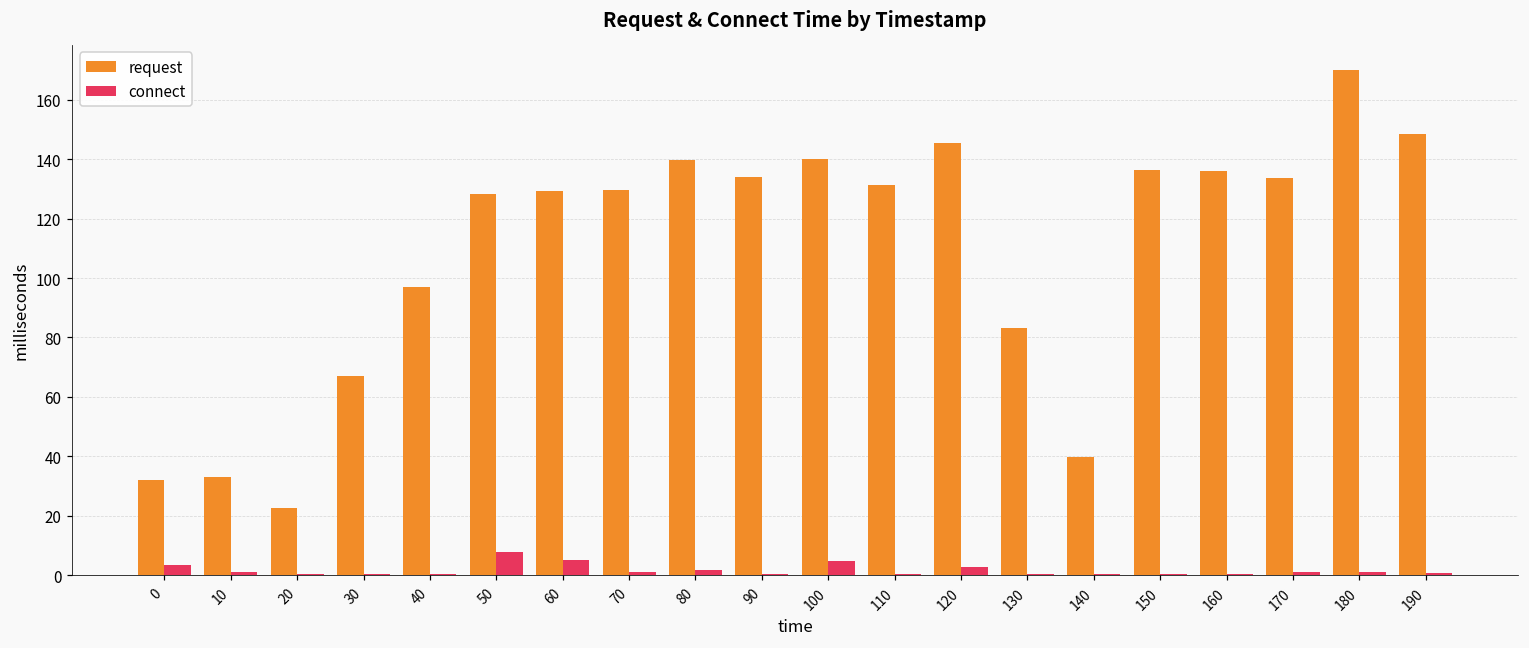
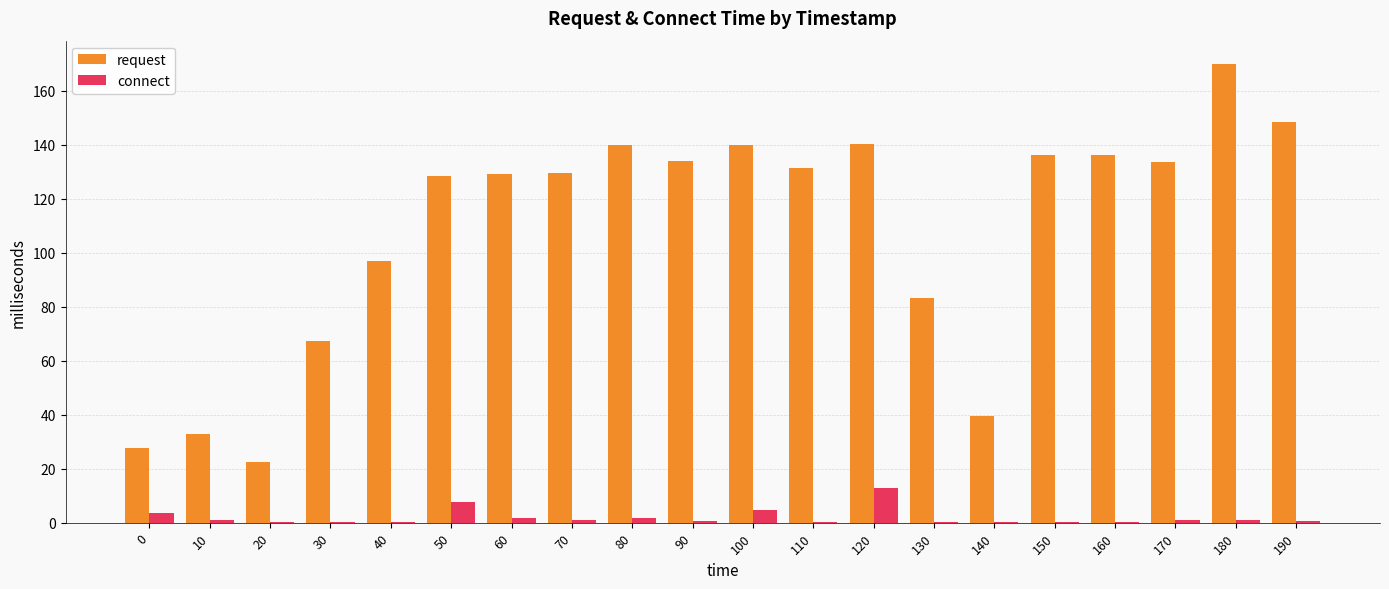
request, 0: 32 -> 28
connect, 60: 5 -> 2
request, 120: 145 -> 140
connect, 120: 3 -> 13
